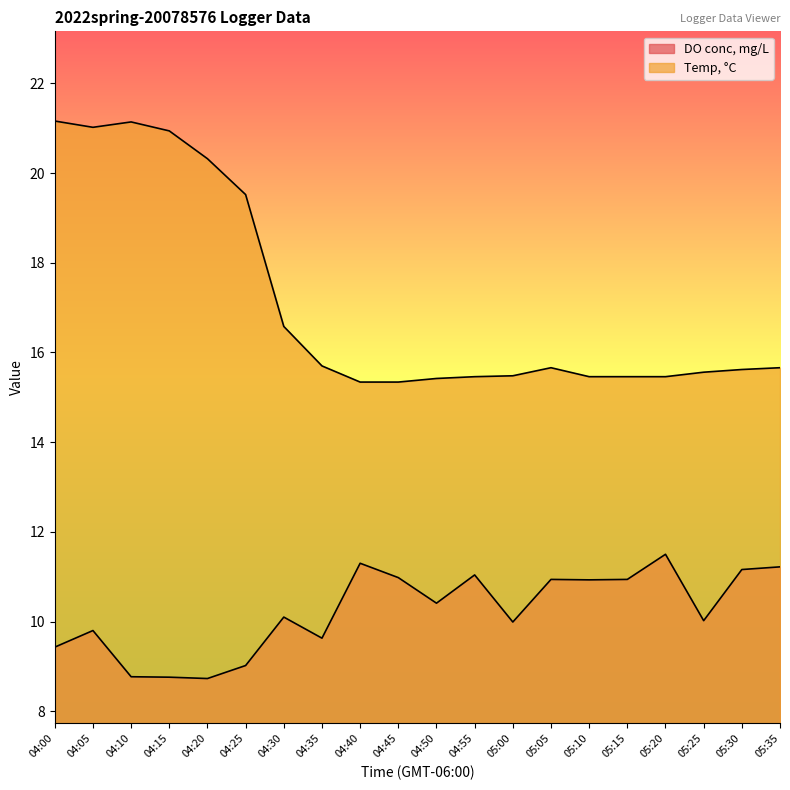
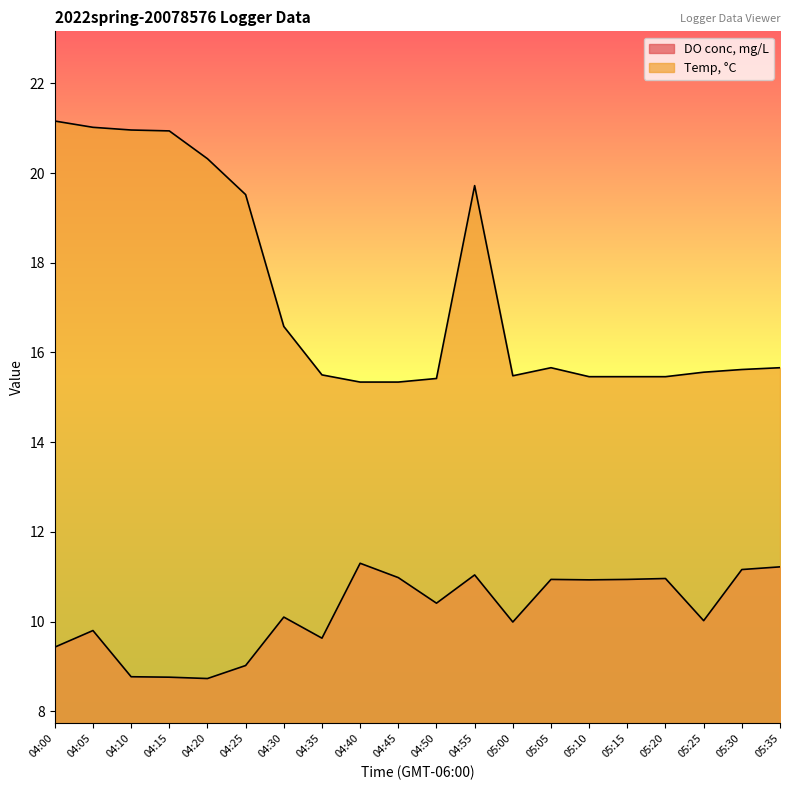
Temp, °C, 04:10: 21.1 -> 21.0
Temp, °C, 04:35: 15.7 -> 15.5
Temp, °C, 04:55: 15.5 -> 19.7
DO conc, mg/L, 05:20: 11.5 -> 11.0
